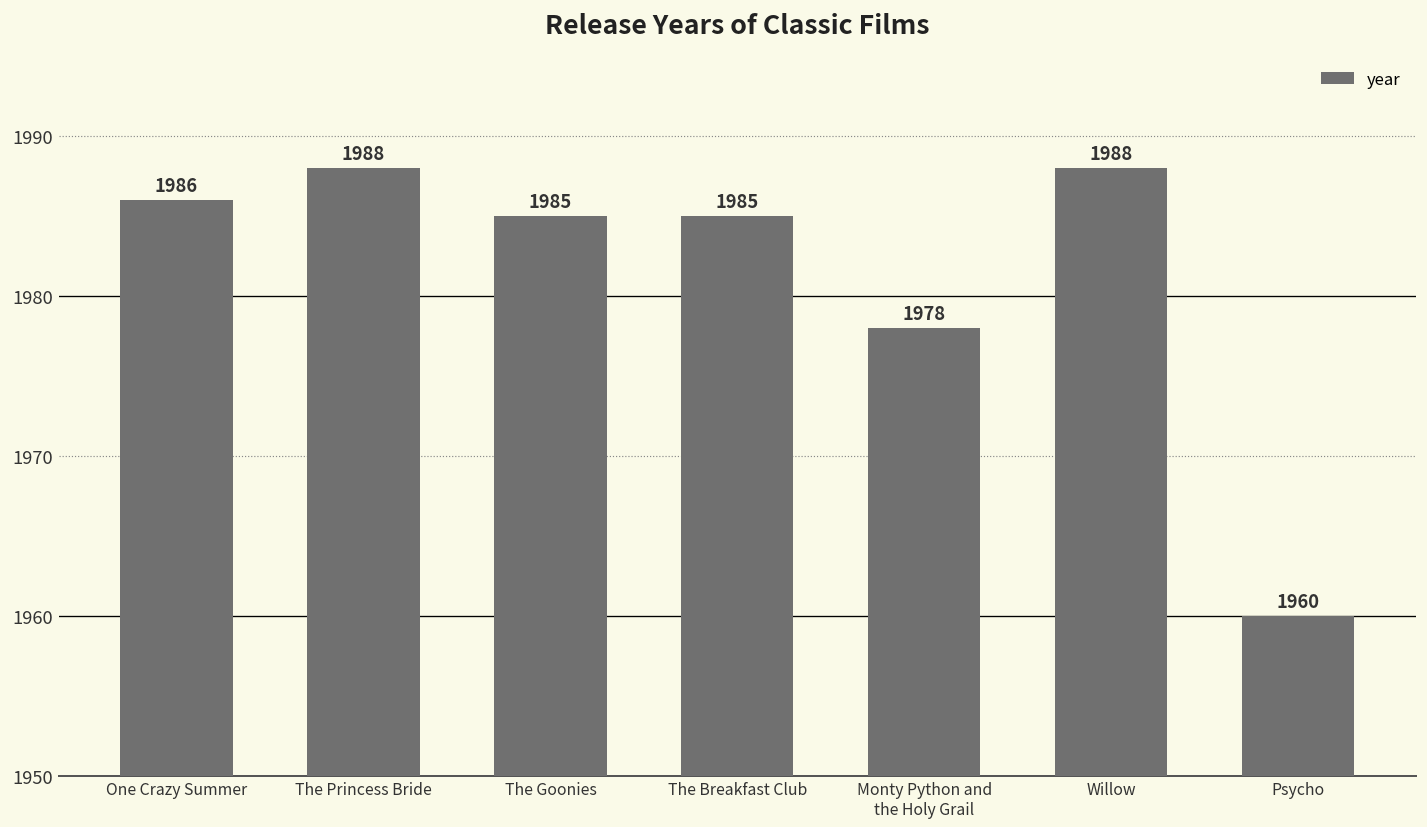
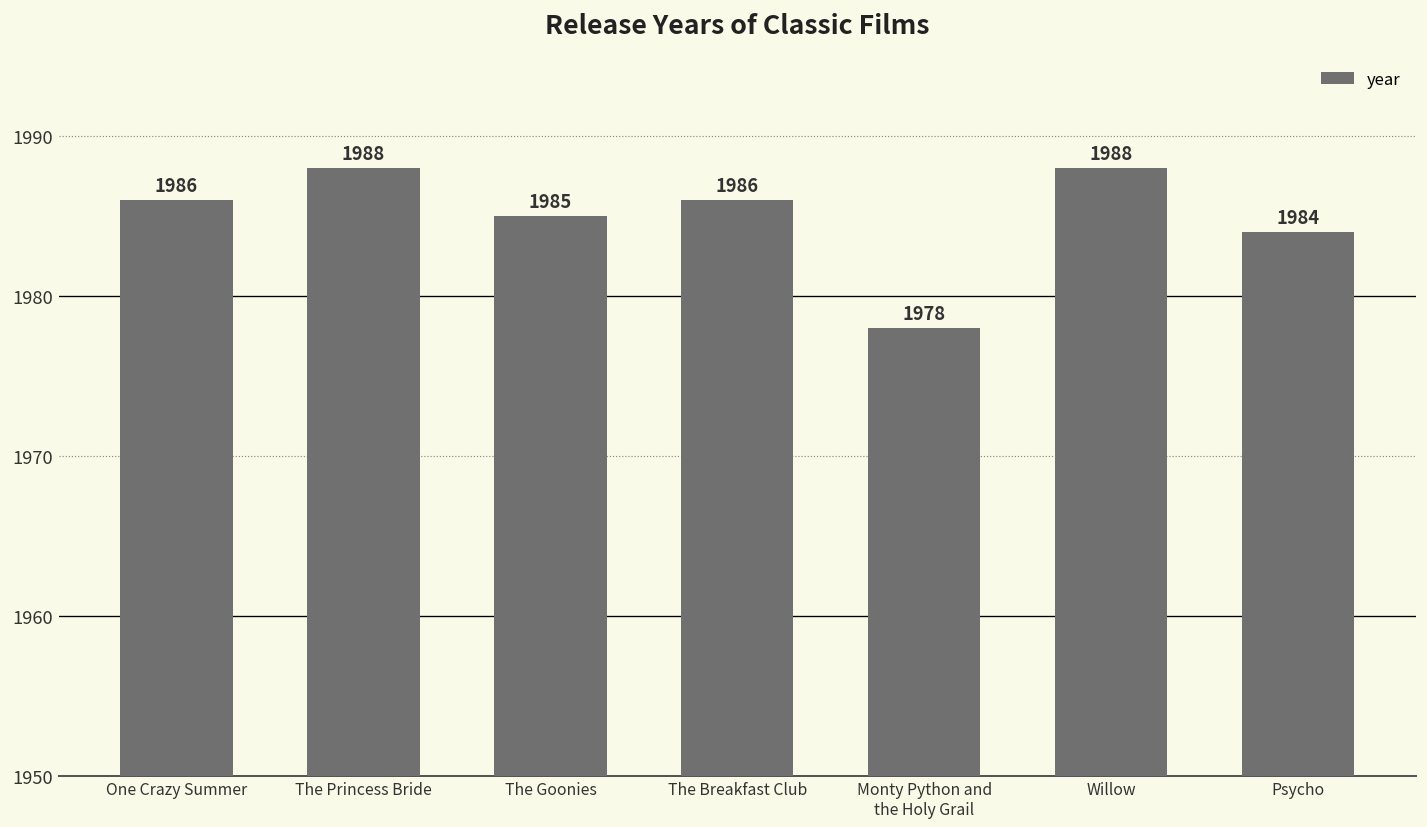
The Breakfast Club: 1985 -> 1986
Psycho: 1960 -> 1984
